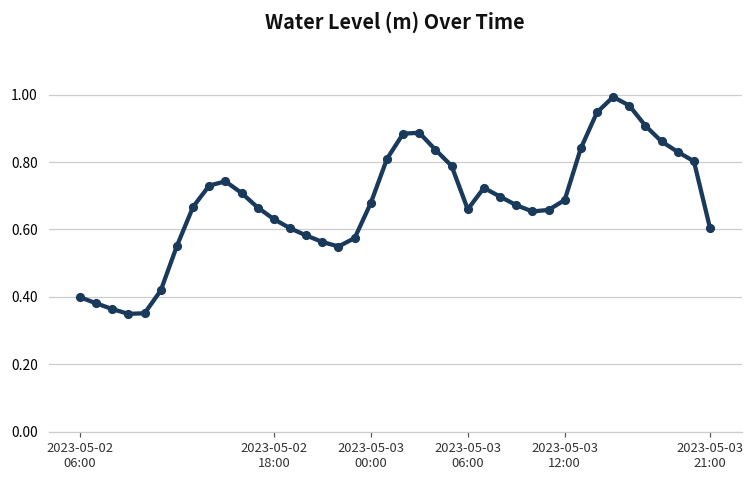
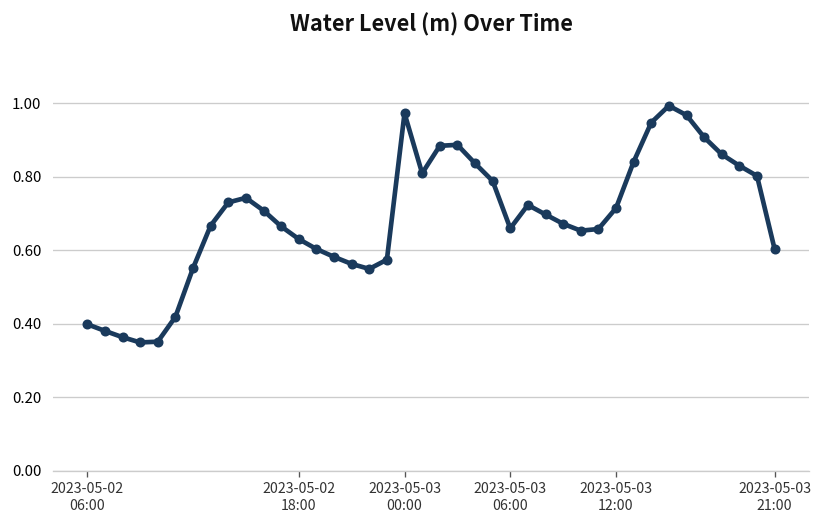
2023-05-03 00:00: 0.68 -> 0.97
2023-05-03 12:00: 0.69 -> 0.71
